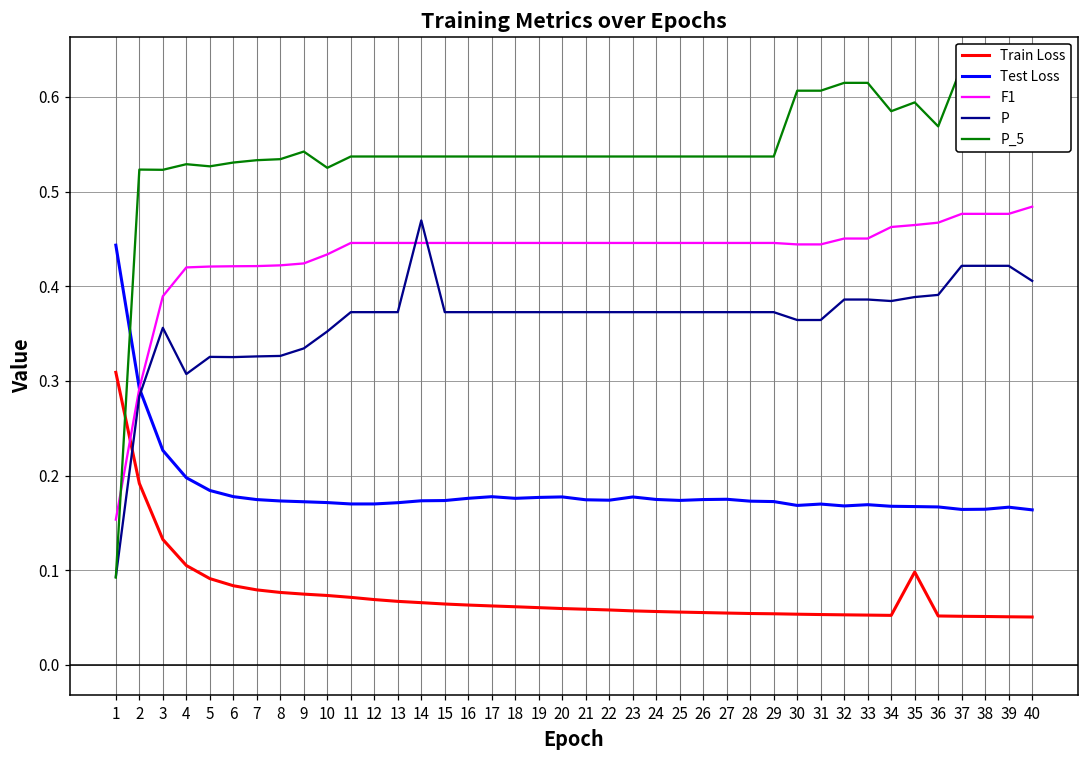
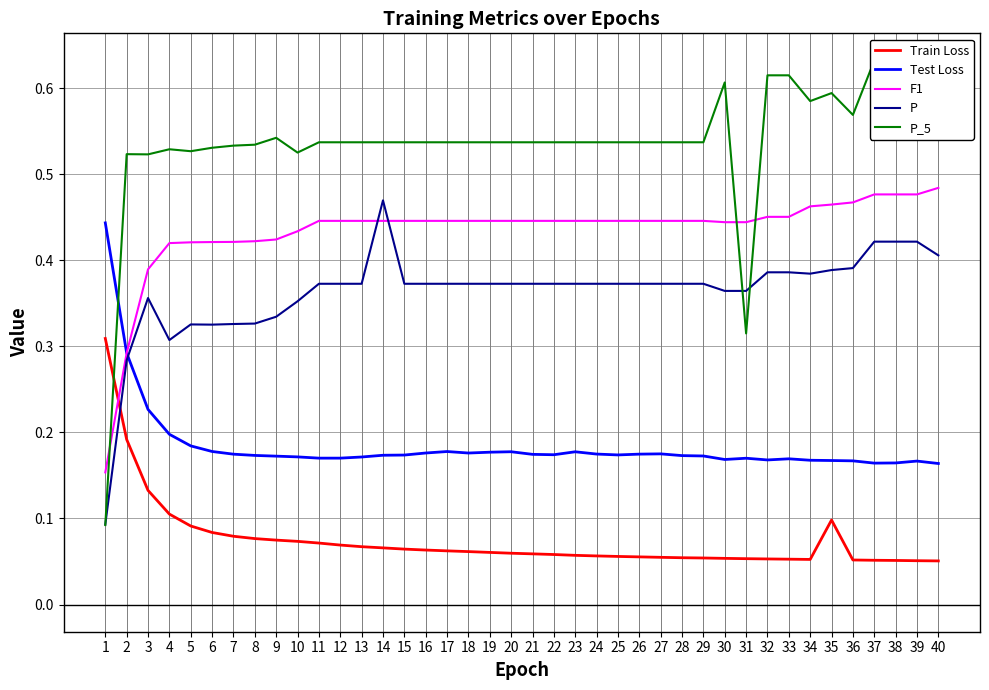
P_5, 31: 0.61 -> 0.31
